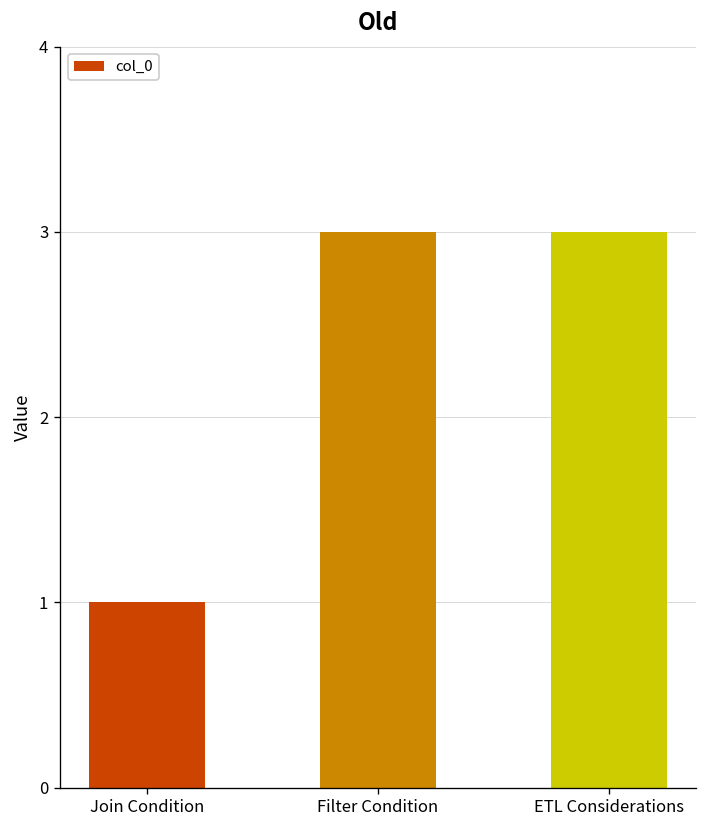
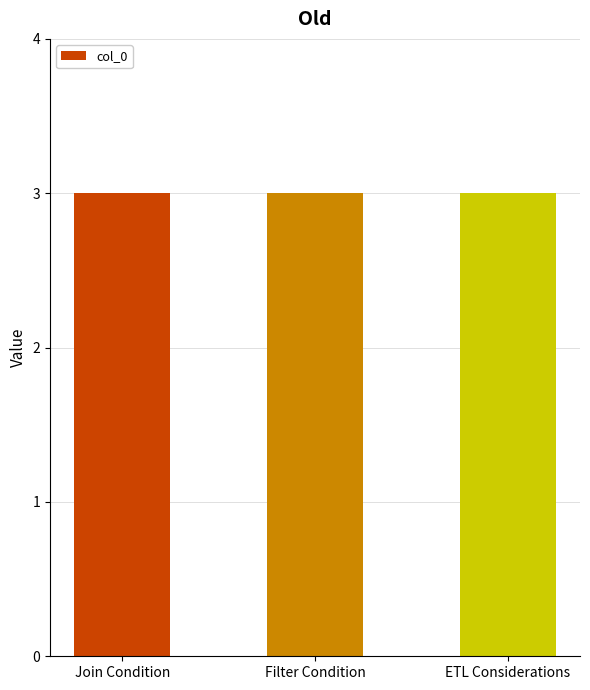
Join Condition: 1 -> 3
